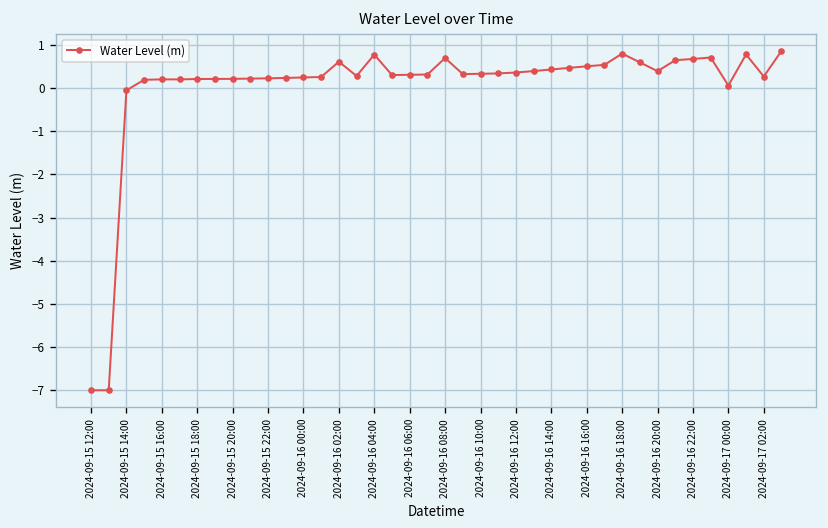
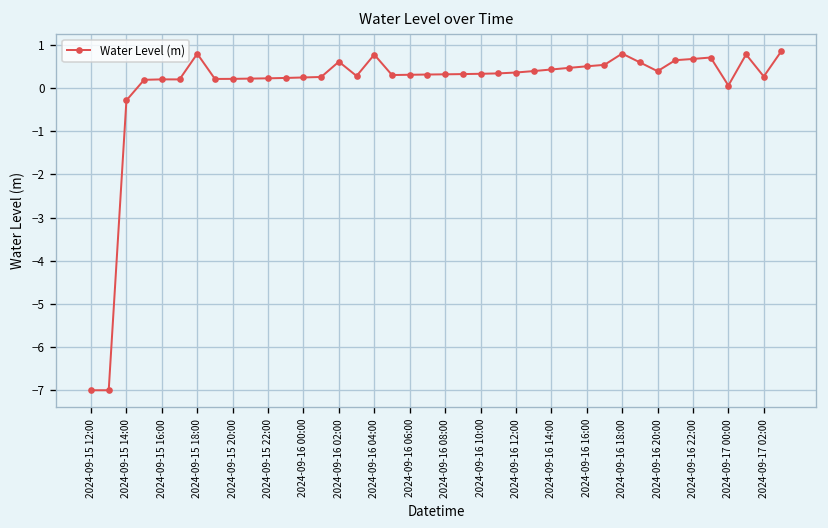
2024-09-15 14:00: -0.1 -> -0.3
2024-09-15 18:00: 0.2 -> 0.8
2024-09-16 08:00: 0.7 -> 0.3
